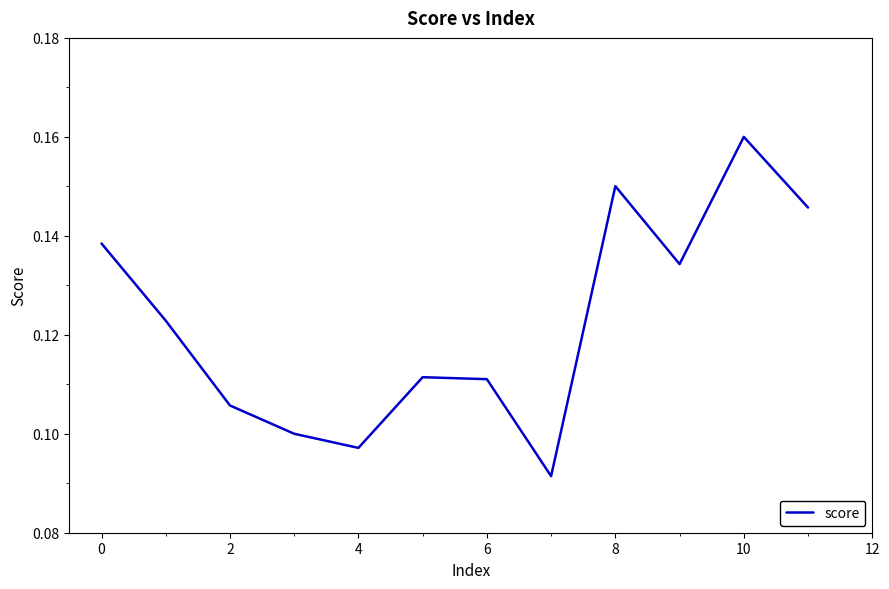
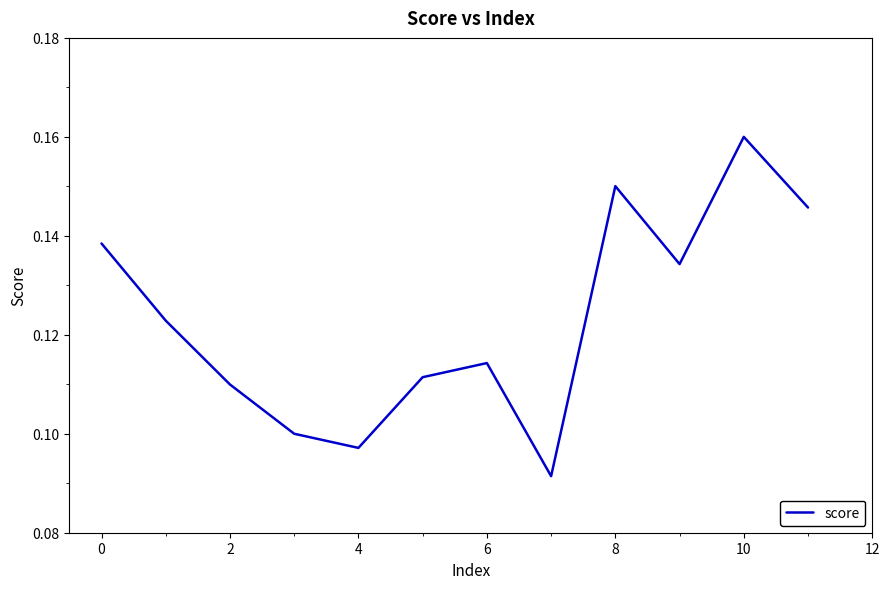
2: 0.106 -> 0.110
6: 0.111 -> 0.114
